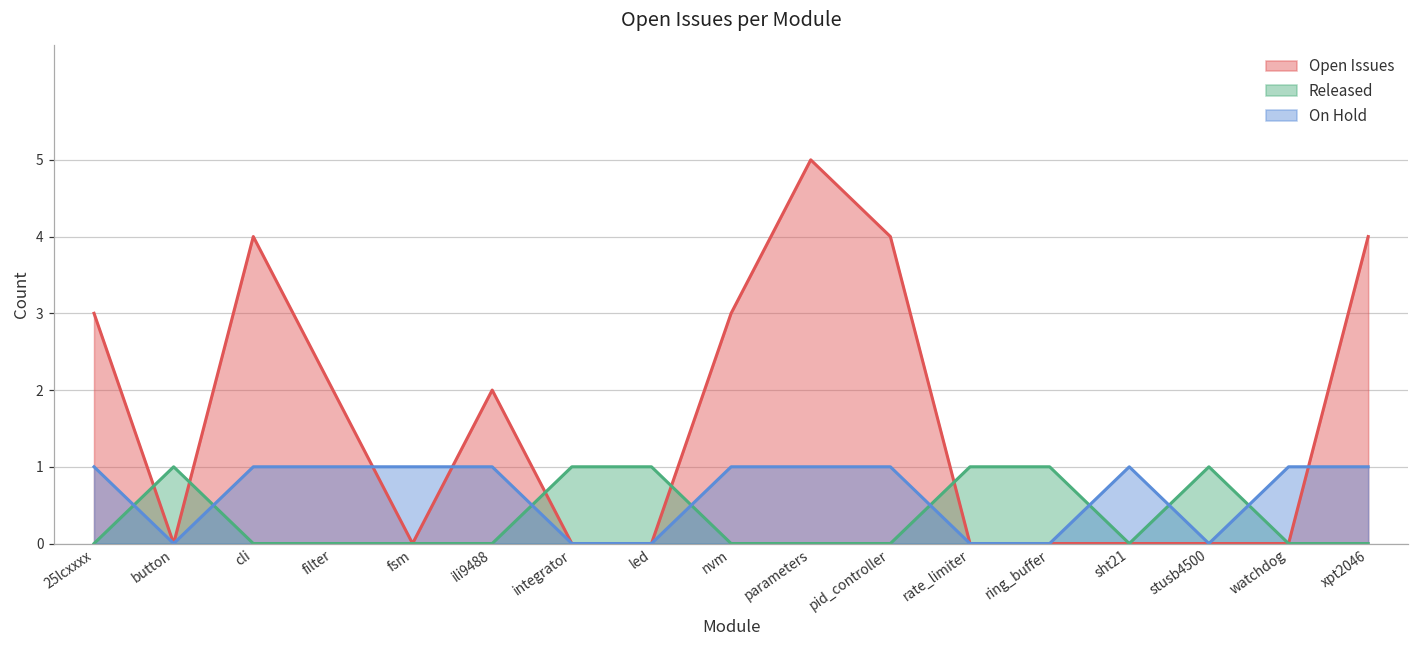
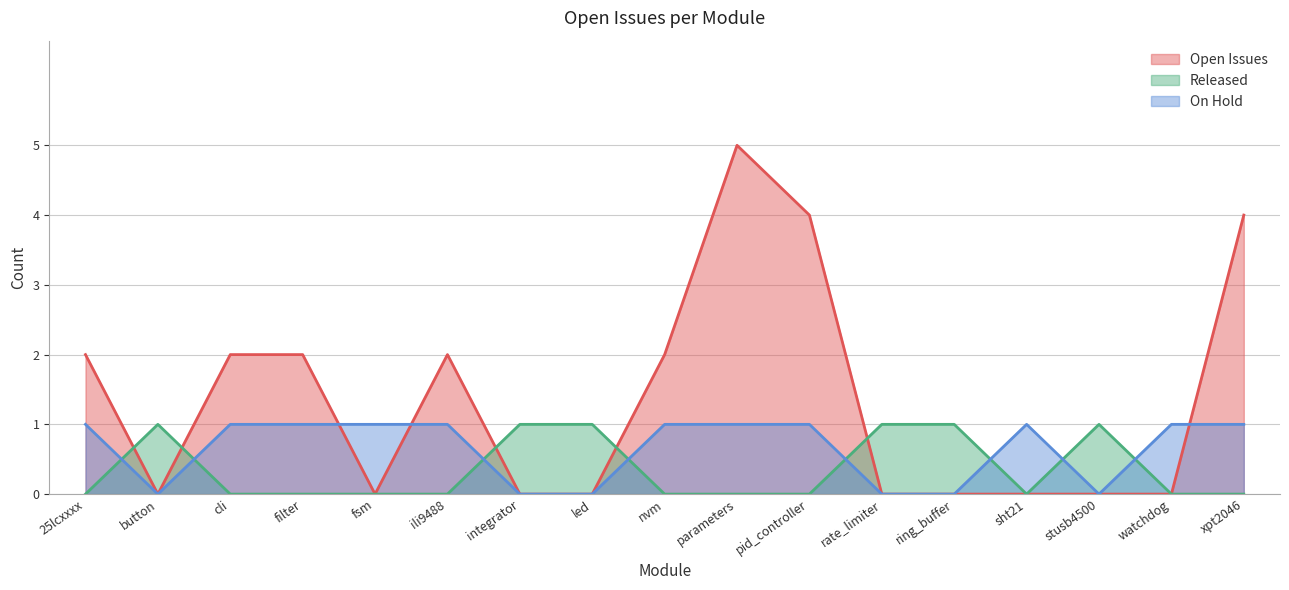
Open Issues, 25lcxxxx: 3 -> 2
Open Issues, cli: 4 -> 2
Open Issues, nvm: 3 -> 2
